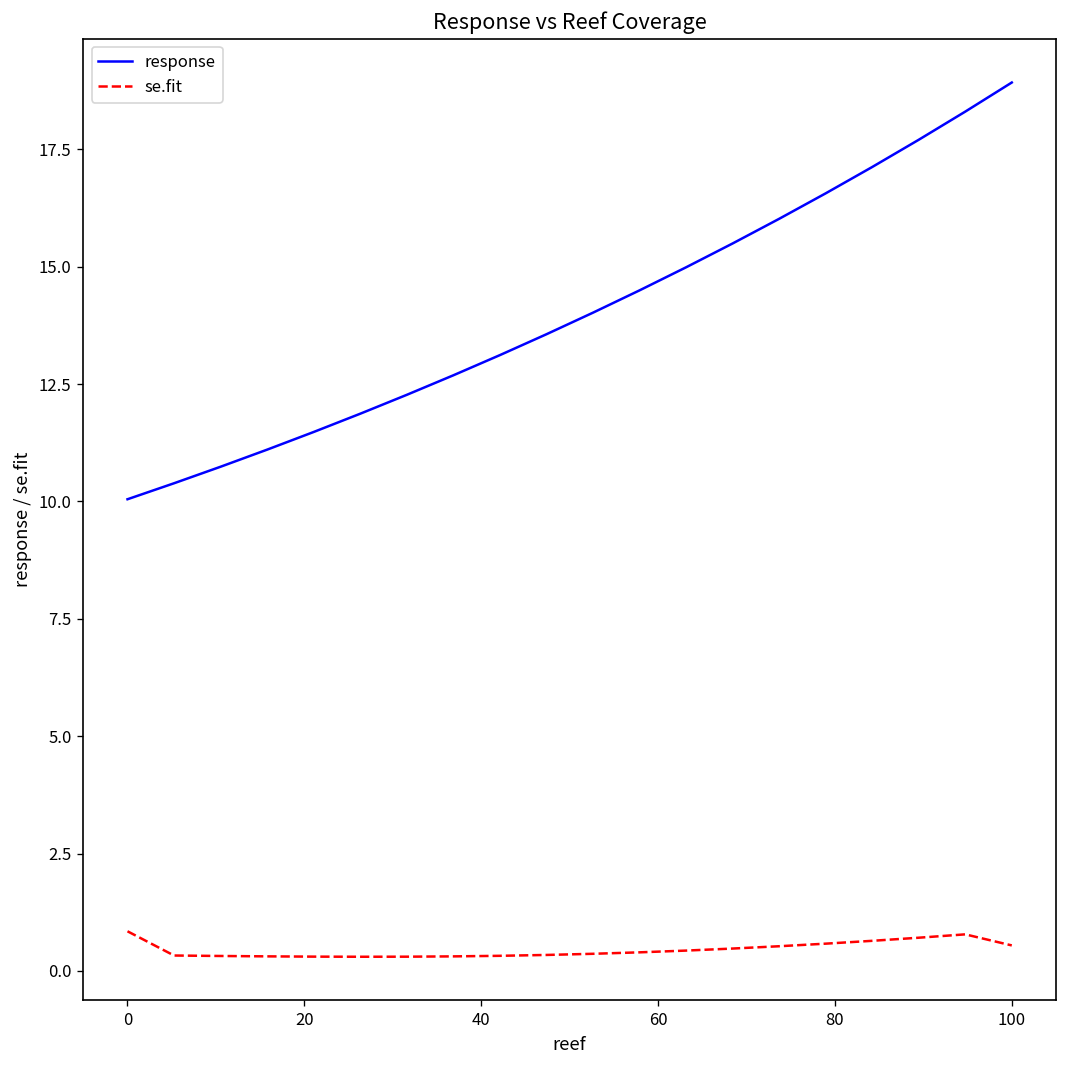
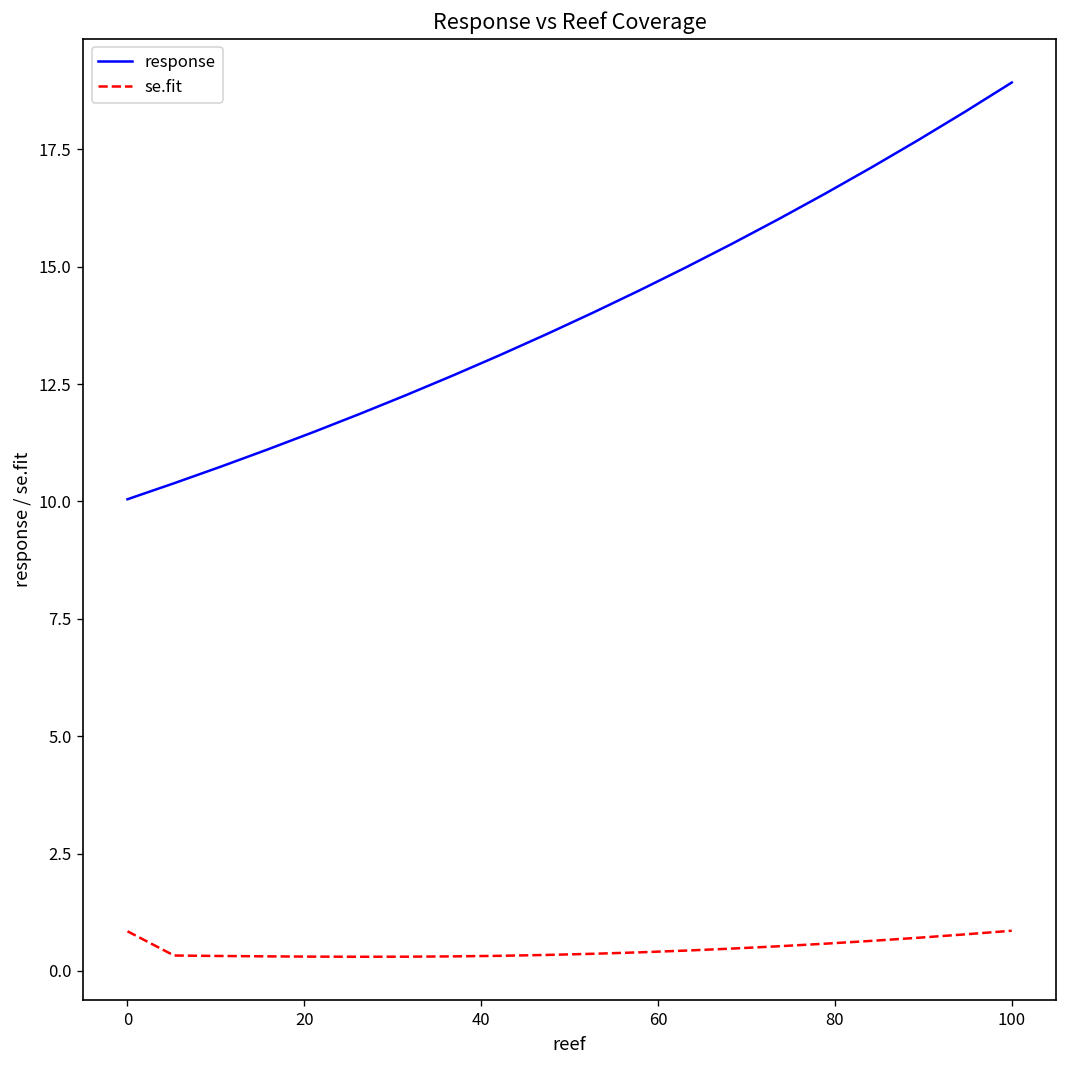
se.fit, 100: 0.5 -> 0.9
